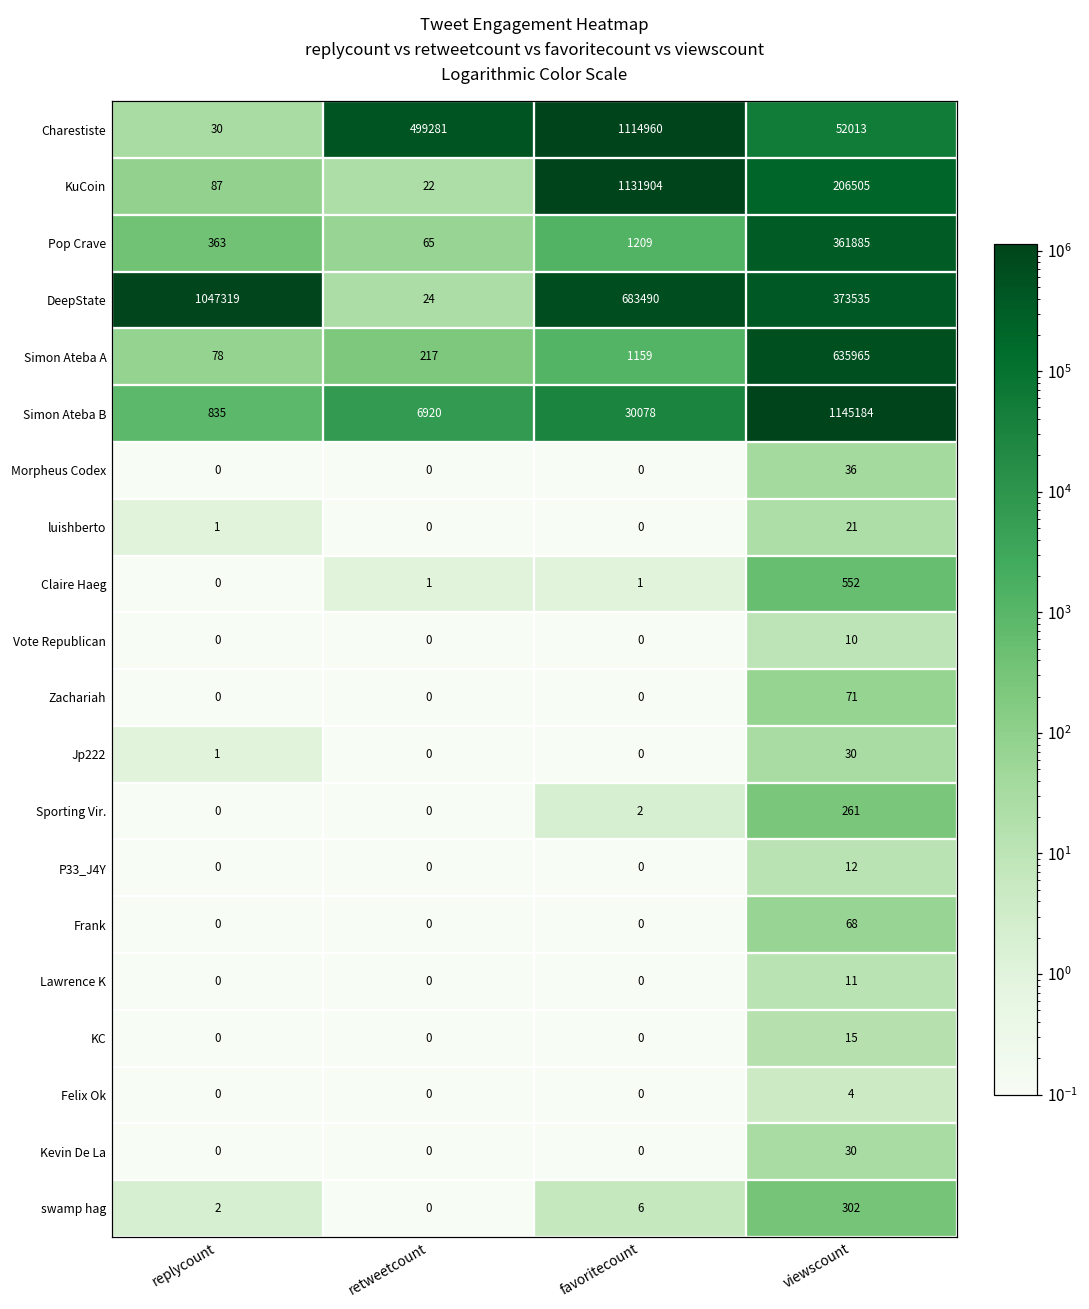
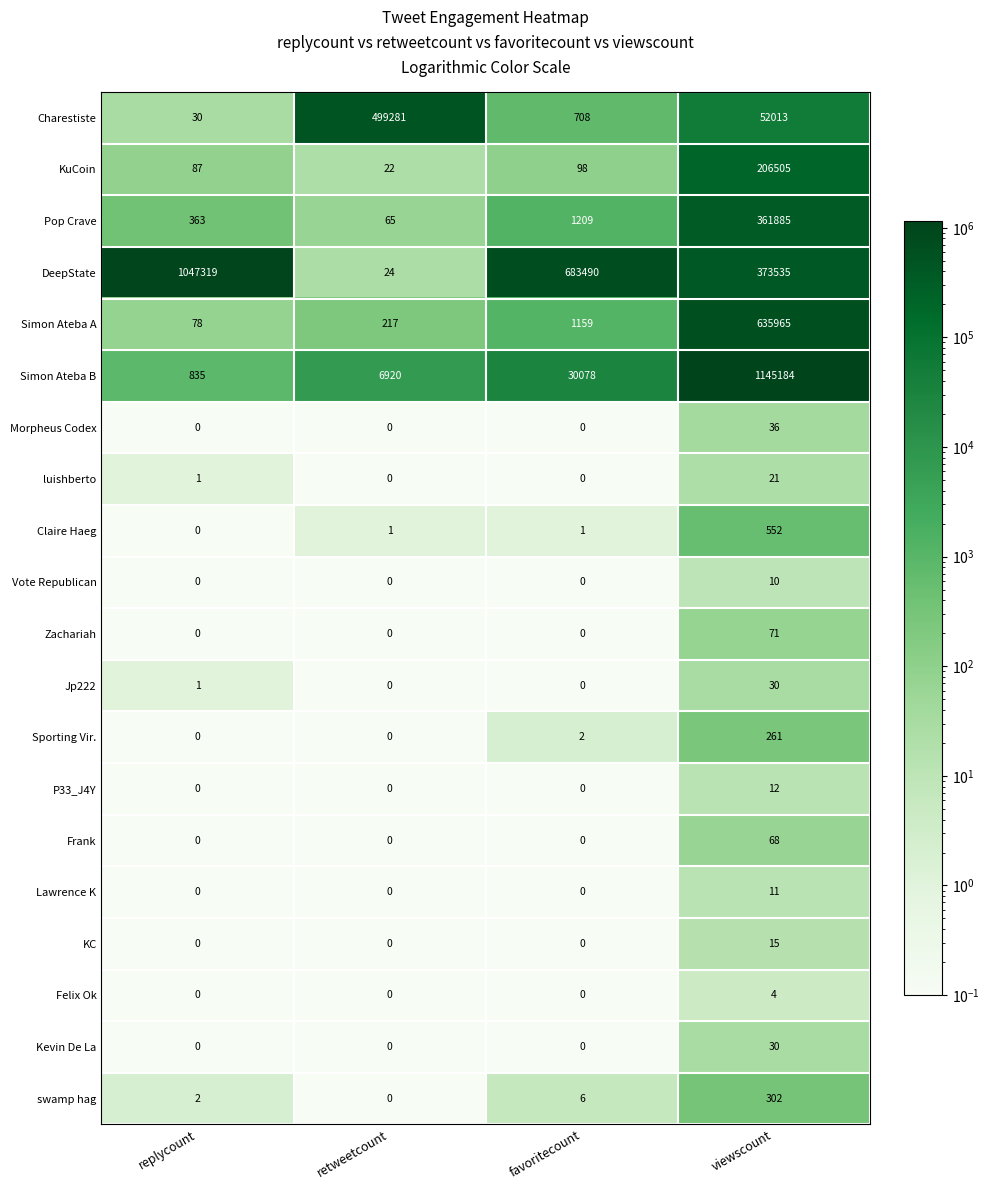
Charestiste, favoritecount: 1114960 -> 708
KuCoin, favoritecount: 1131904 -> 98
